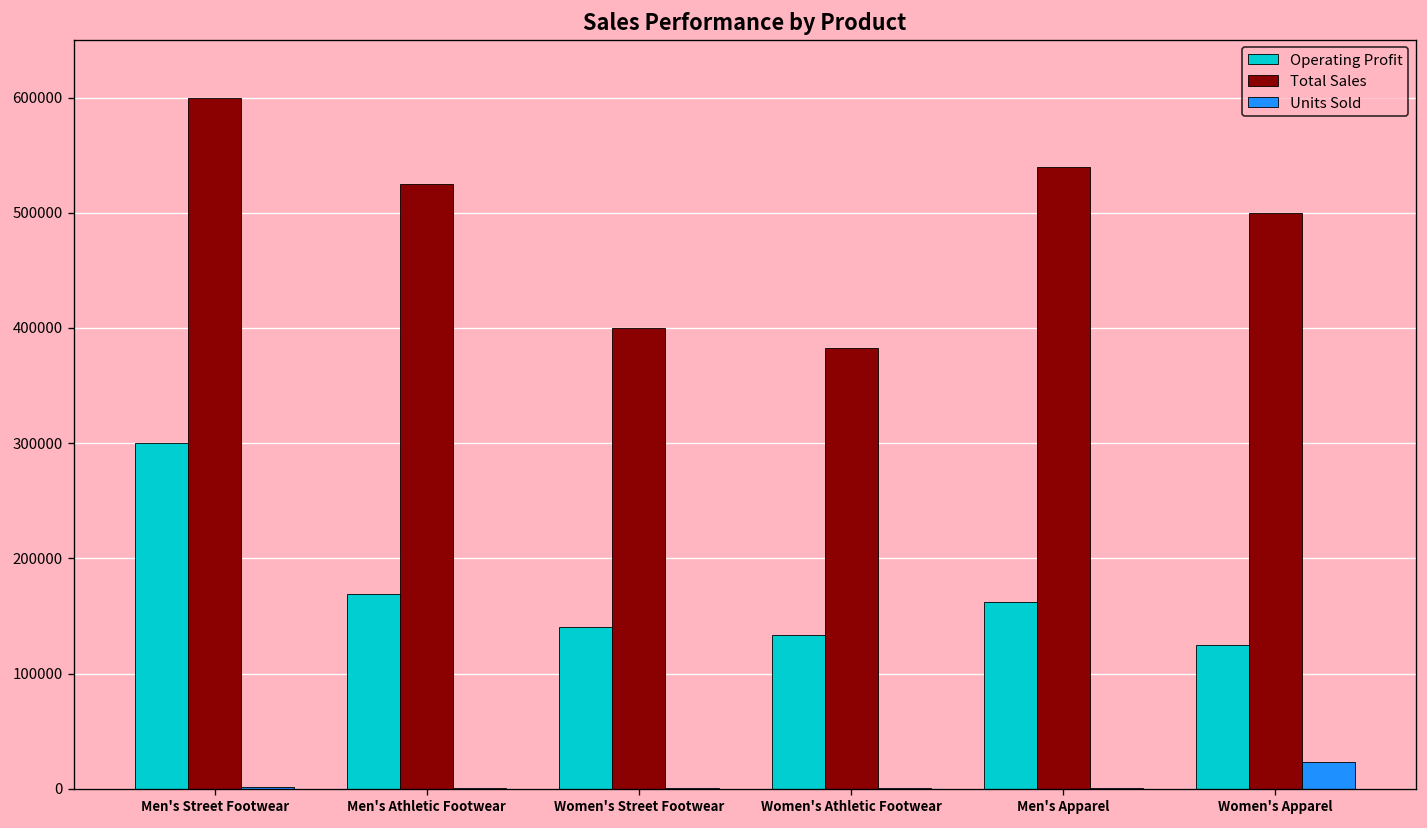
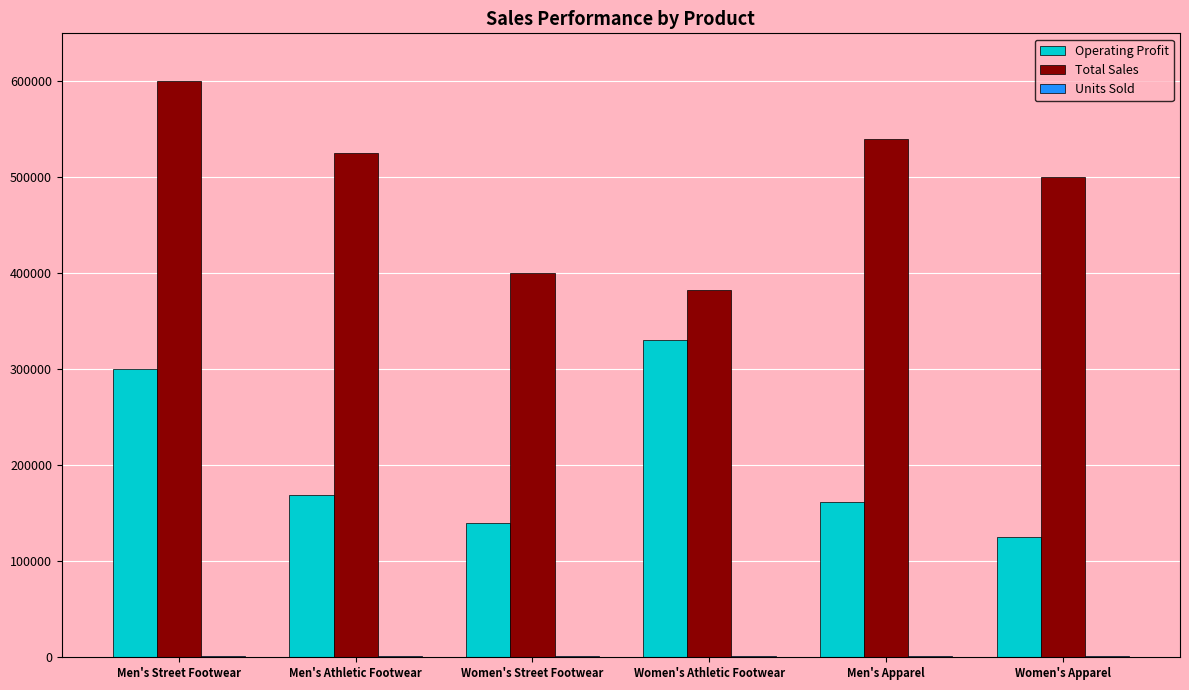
Operating Profit, Women's Athletic Footwear: 130000 -> 330000
Units Sold, Women's Apparel: 20000 -> 0
